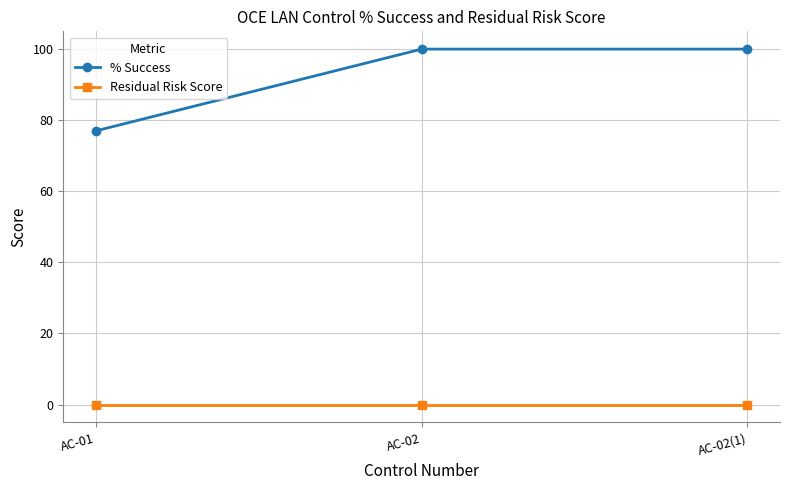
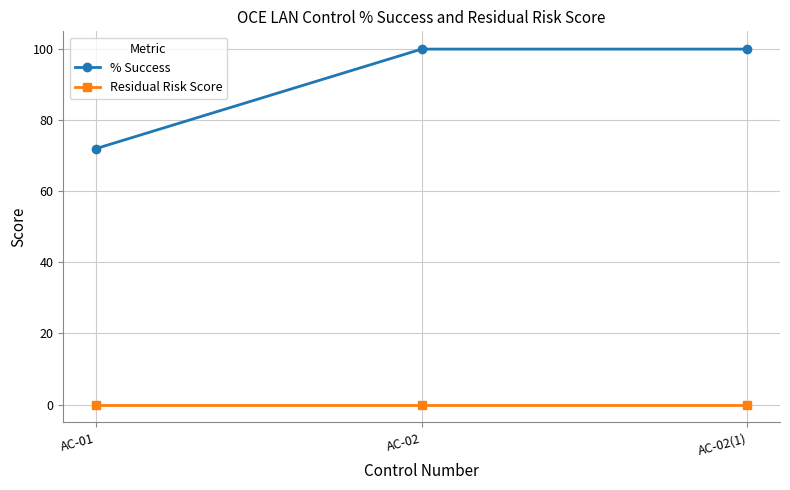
% Success, AC-01: 77 -> 72
